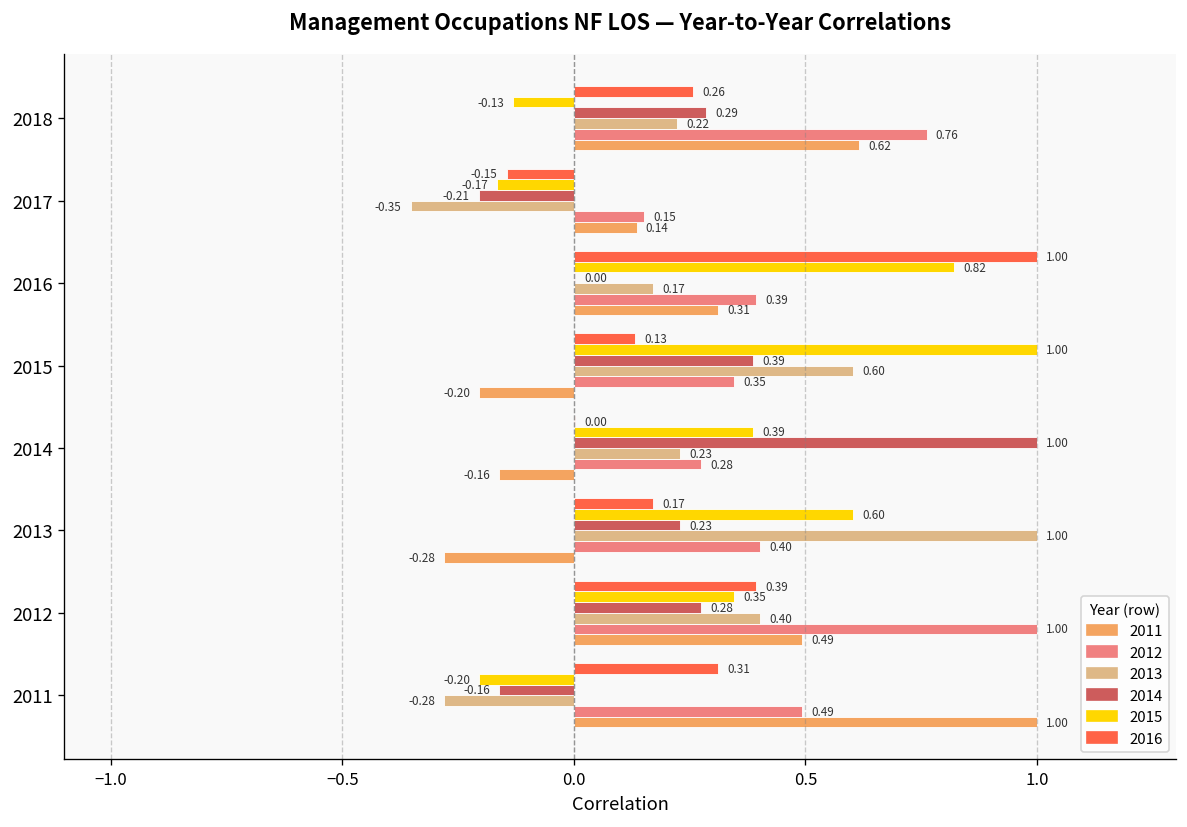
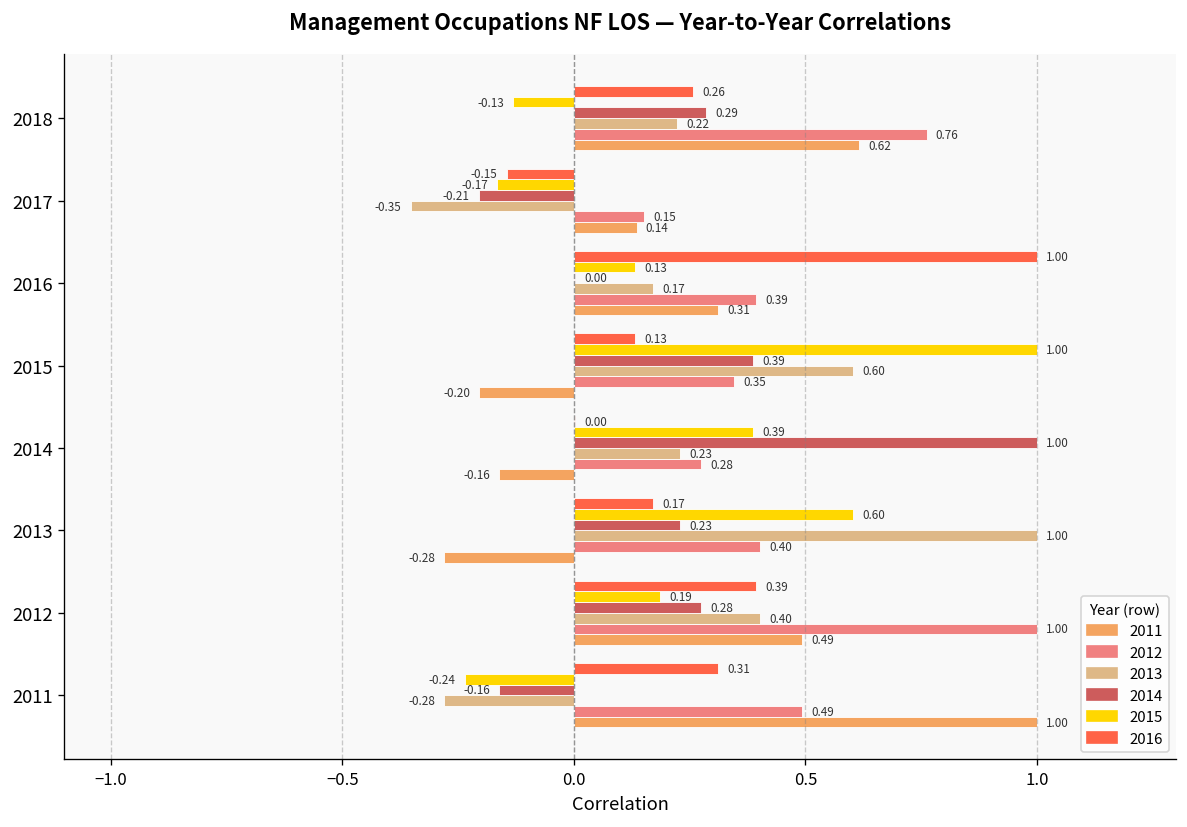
2015, 2016: 0.82 -> 0.13
2015, 2012: 0.35 -> 0.19
2015, 2011: -0.20 -> -0.24
